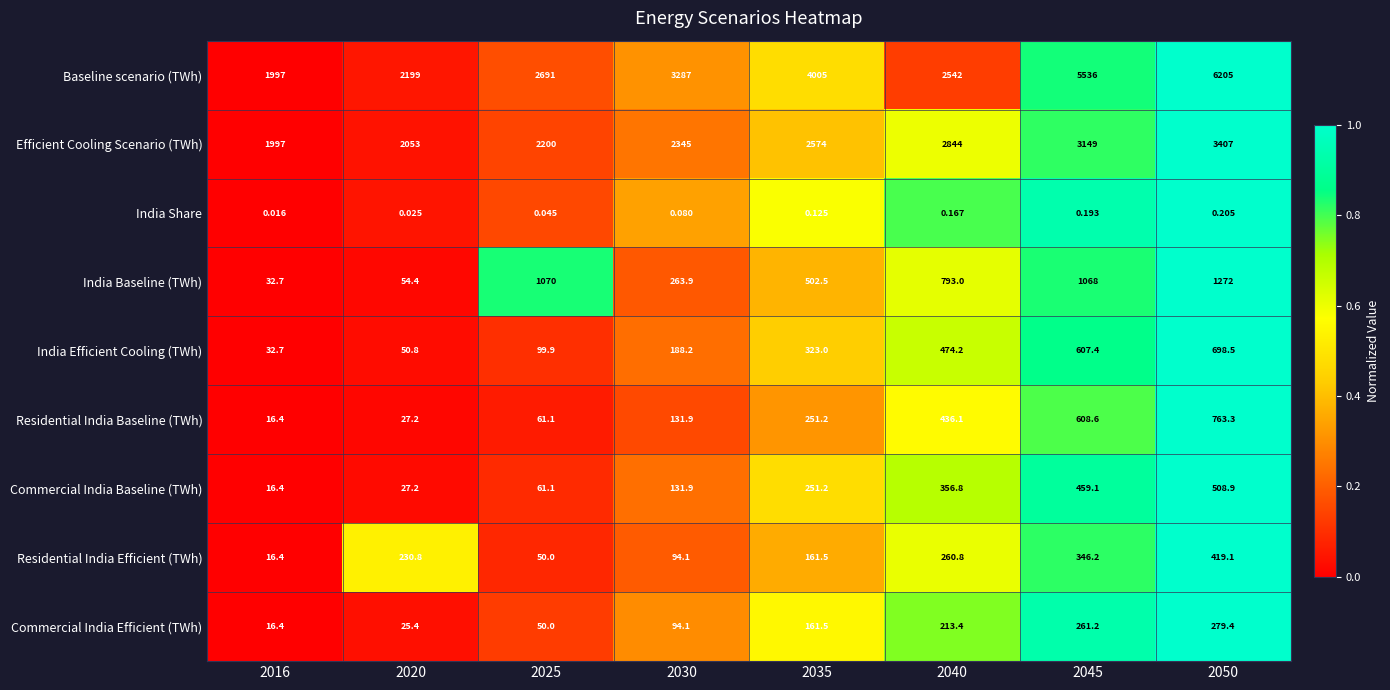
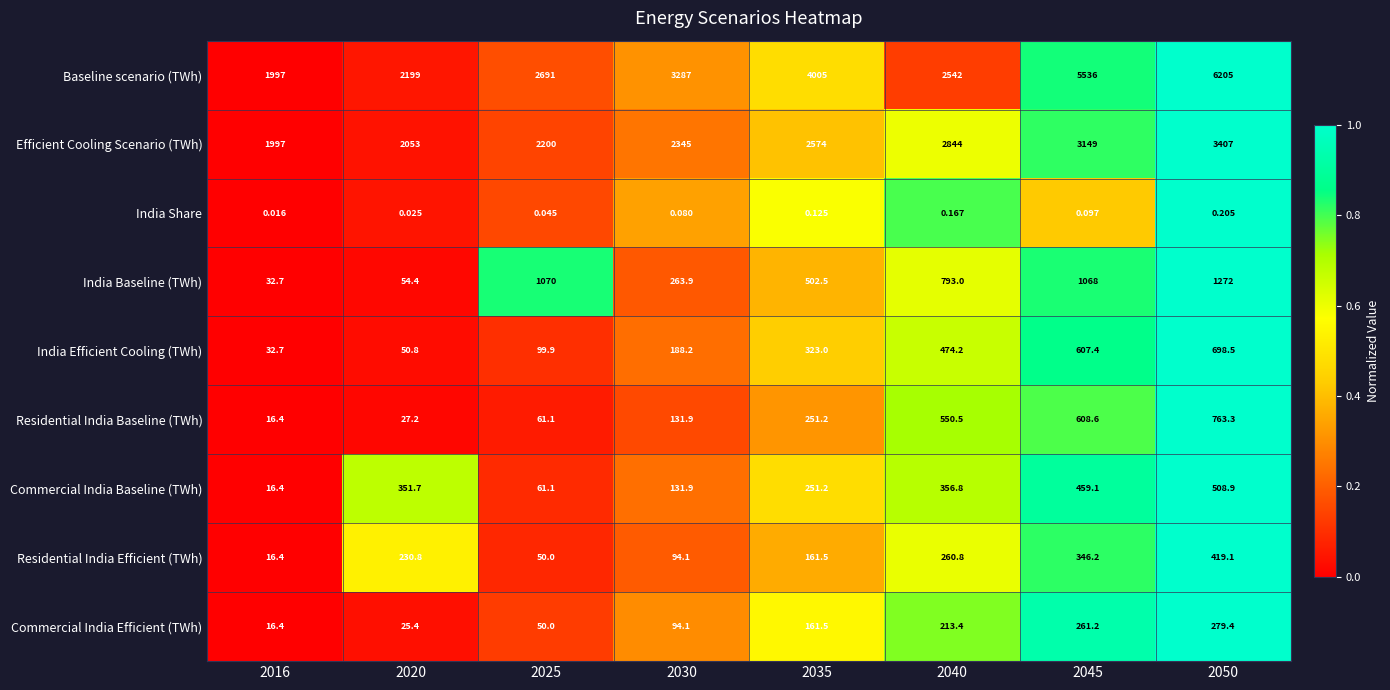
India Share, 2045: 0.193 -> 0.097
Residential India Baseline (TWh), 2040: 436.1 -> 550.5
Commercial India Baseline (TWh), 2020: 27.2 -> 351.7
